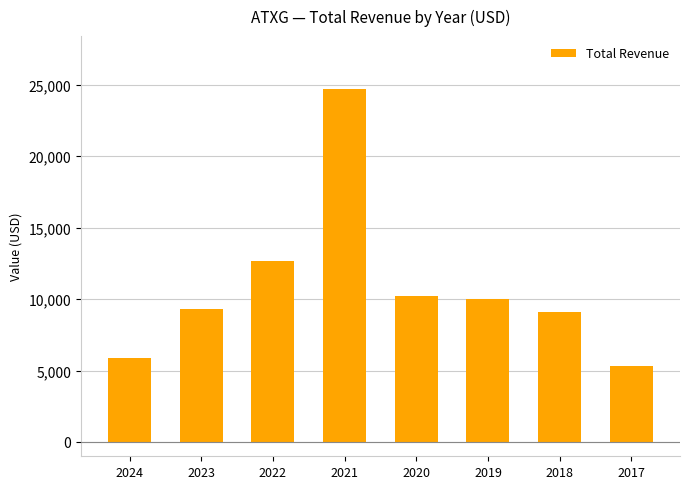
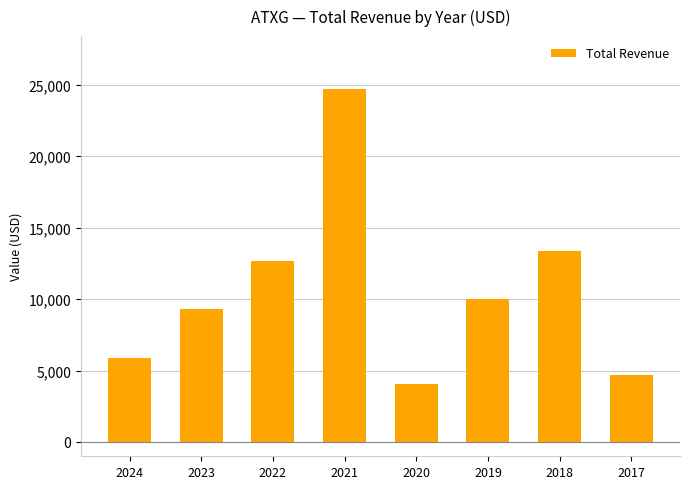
2020: 10,200 -> 4,100
2018: 9,100 -> 13,400
2017: 5,300 -> 4,700
